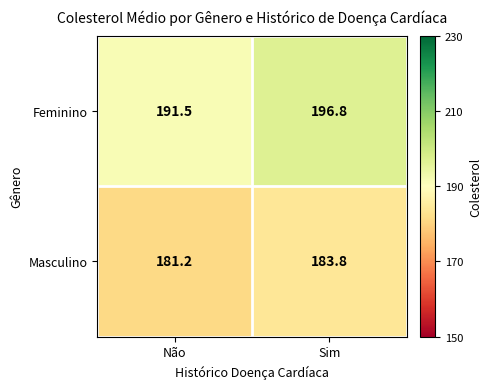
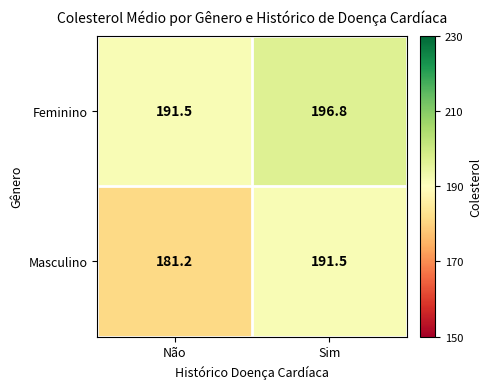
Masculino, Sim: 183.8 -> 191.5
